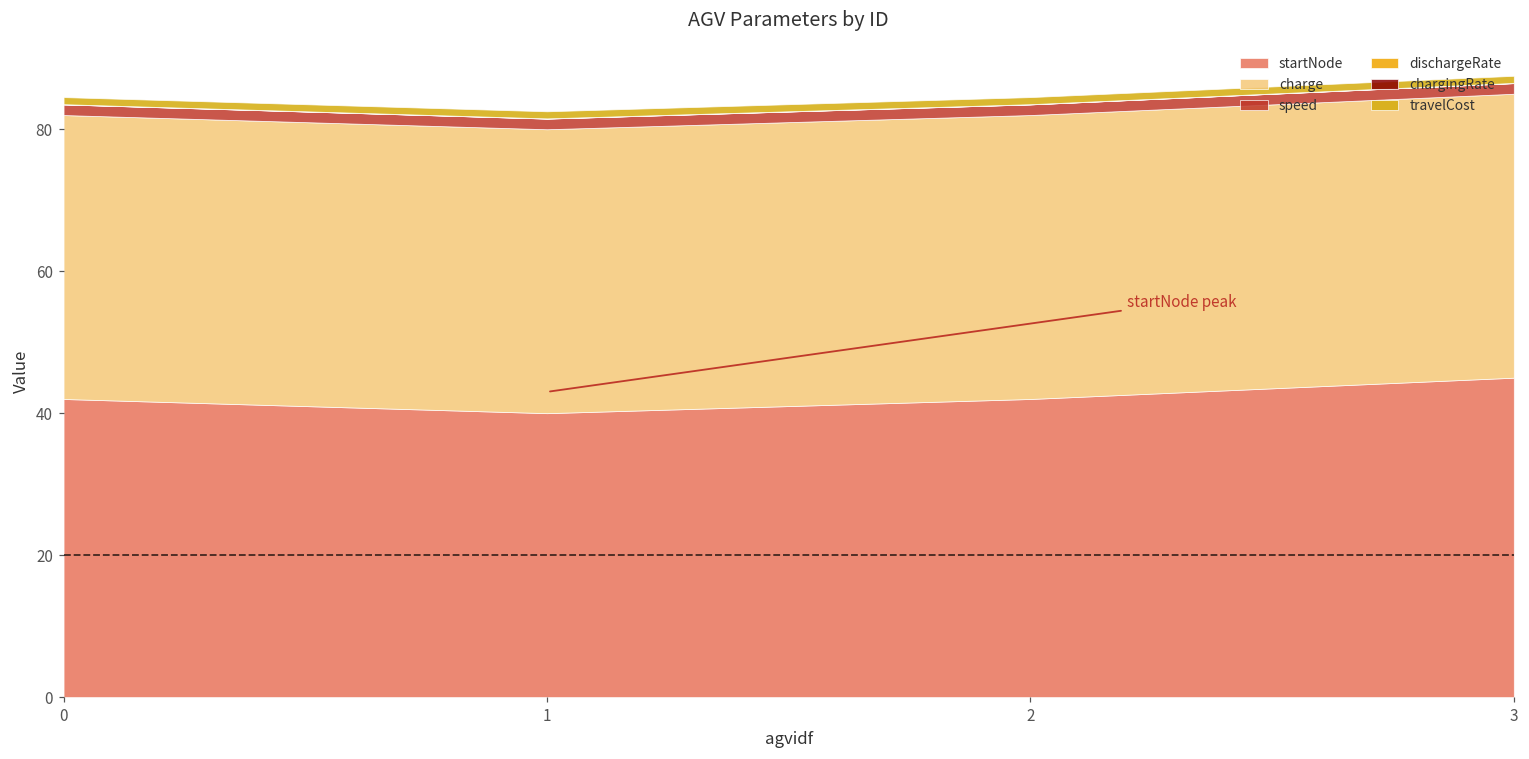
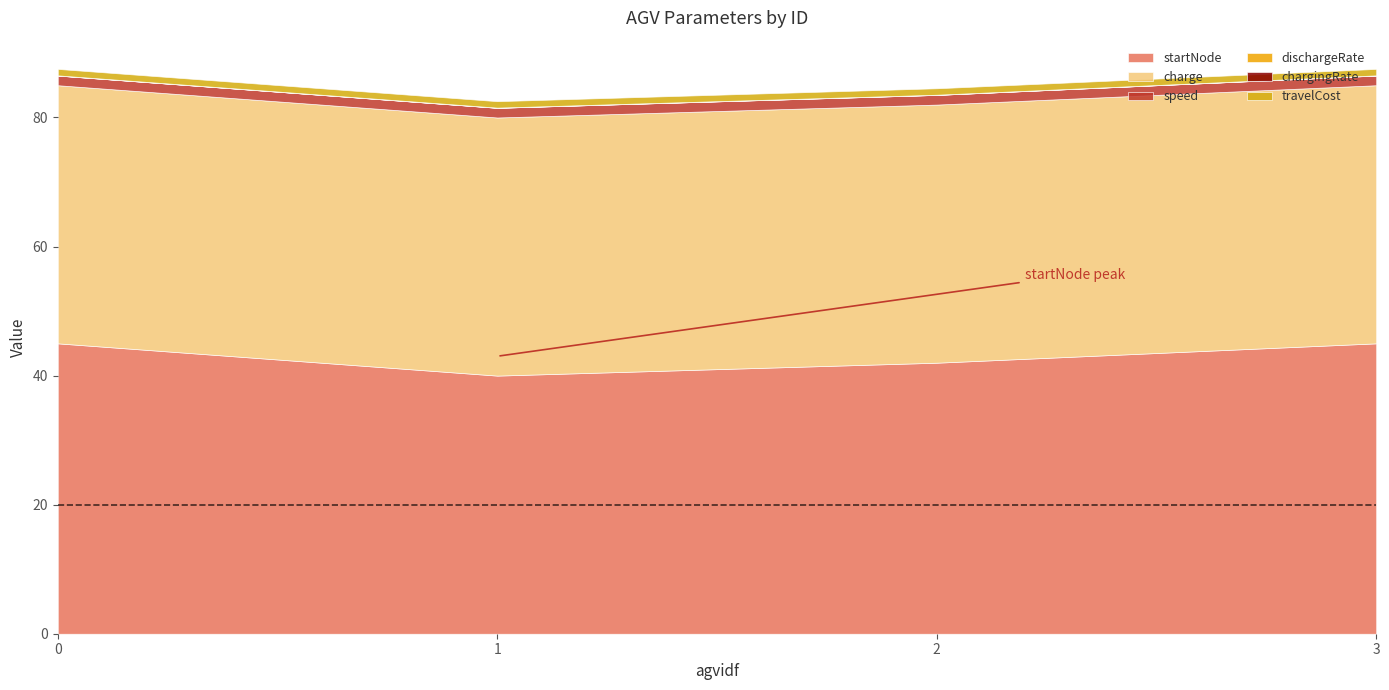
startNode, 0: 42 -> 45
